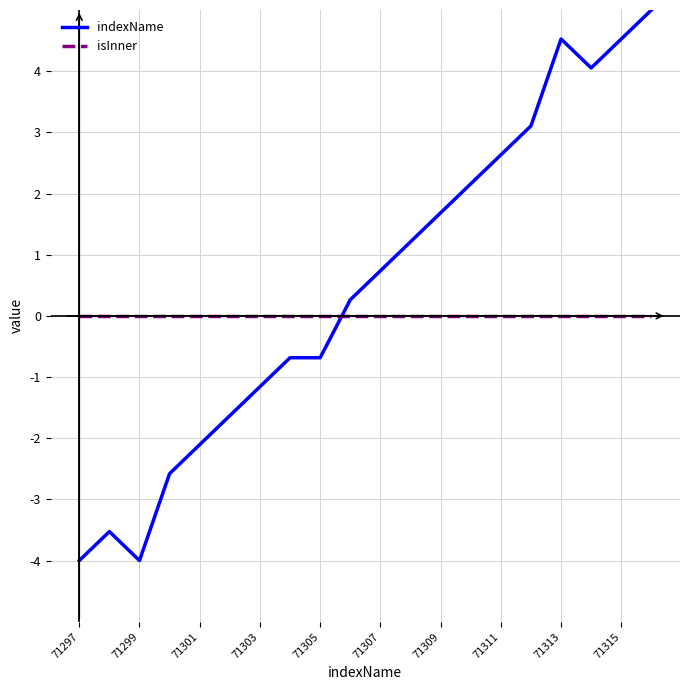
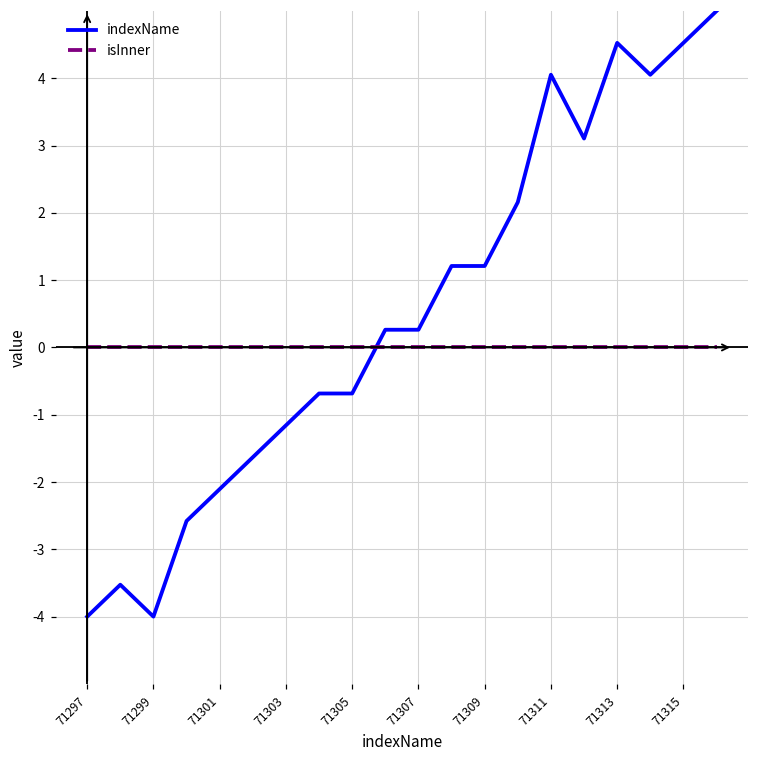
indexName, 71307: 0.7 -> 0.3
indexName, 71309: 1.7 -> 1.2
indexName, 71311: 2.6 -> 4.1
